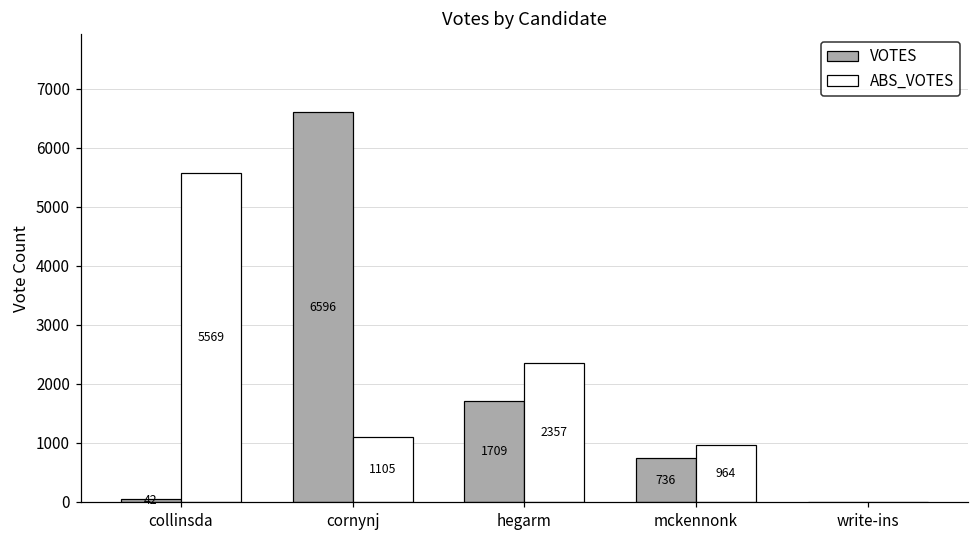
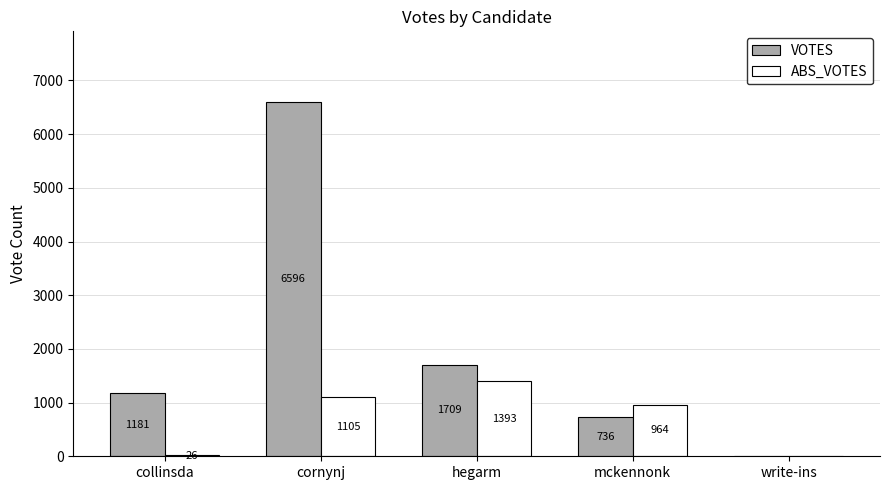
VOTES, collinsda: 42 -> 1181
ABS_VOTES, collinsda: 5569 -> 26
ABS_VOTES, hegarm: 2357 -> 1393
